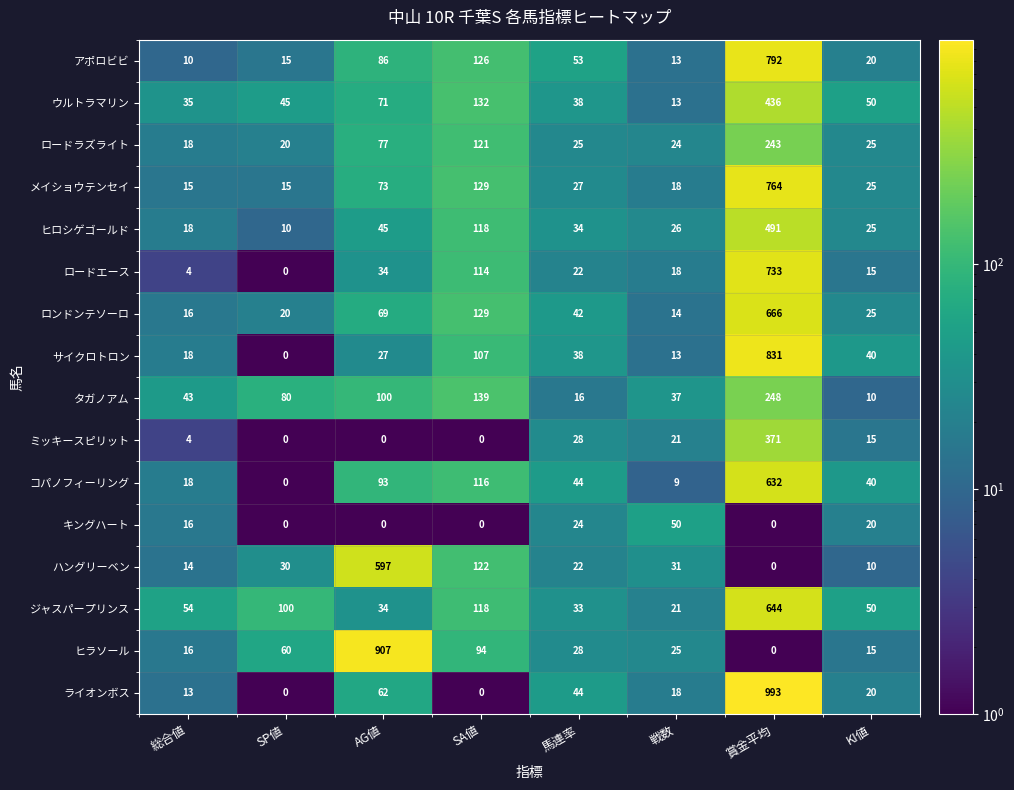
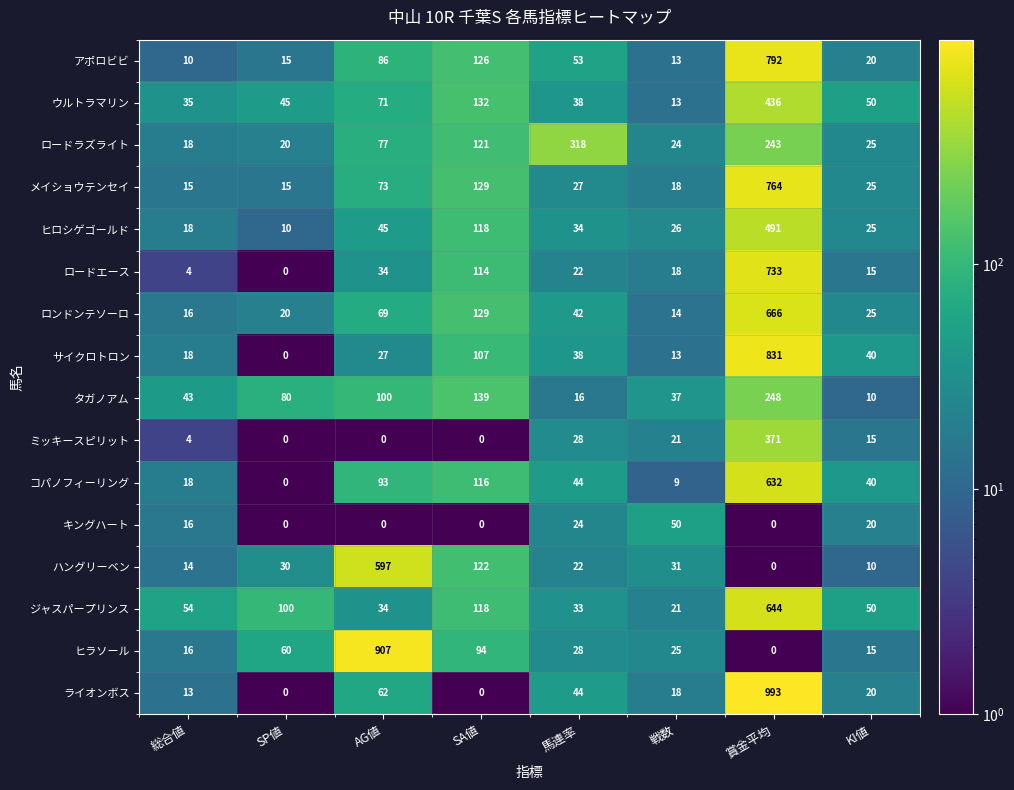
ロードラズライト, 馬連率: 25 -> 318
